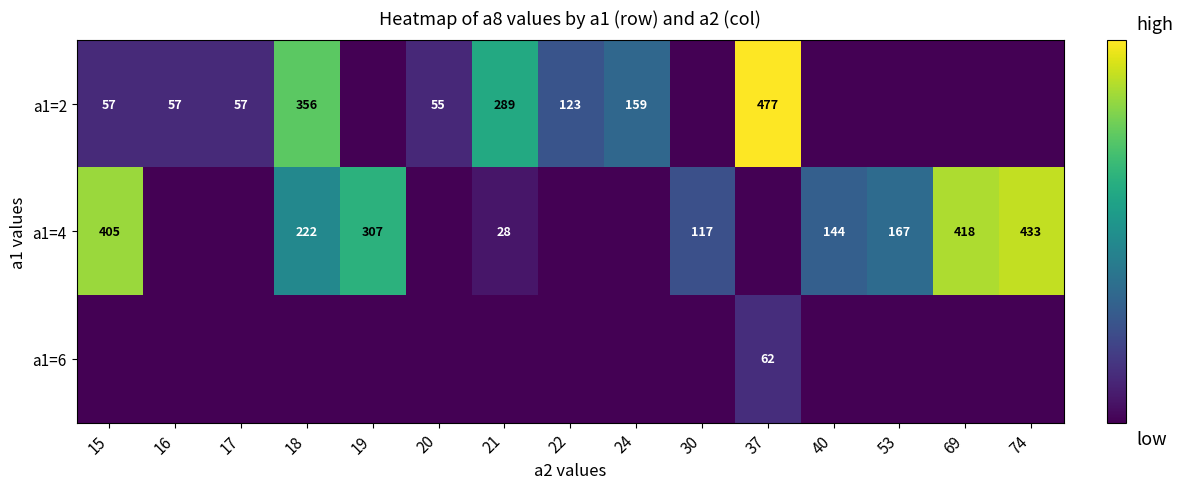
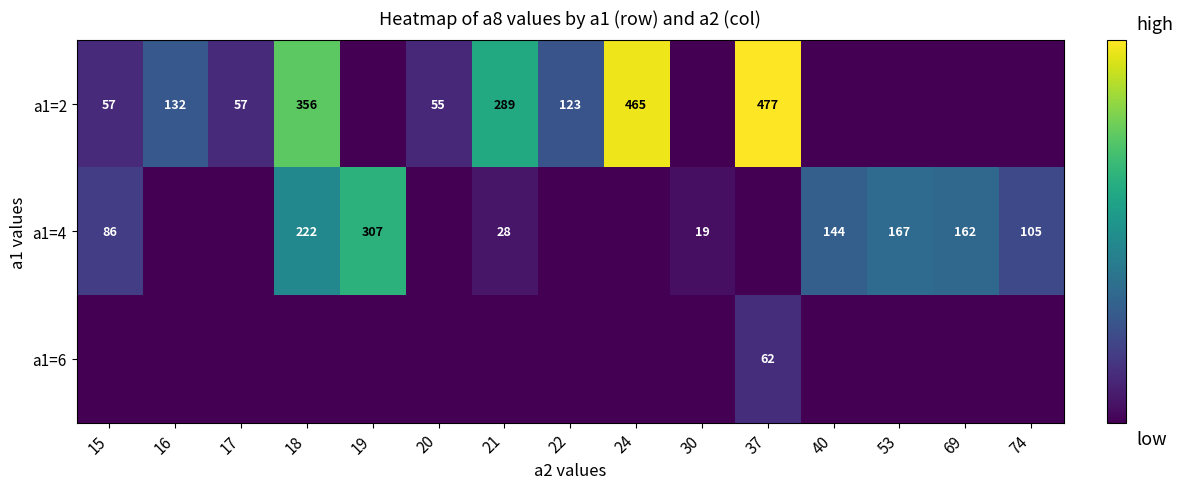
a1=2, 16: 57 -> 132
a1=2, 24: 159 -> 465
a1=4, 15: 405 -> 86
a1=4, 30: 117 -> 19
a1=4, 69: 418 -> 162
a1=4, 74: 433 -> 105
